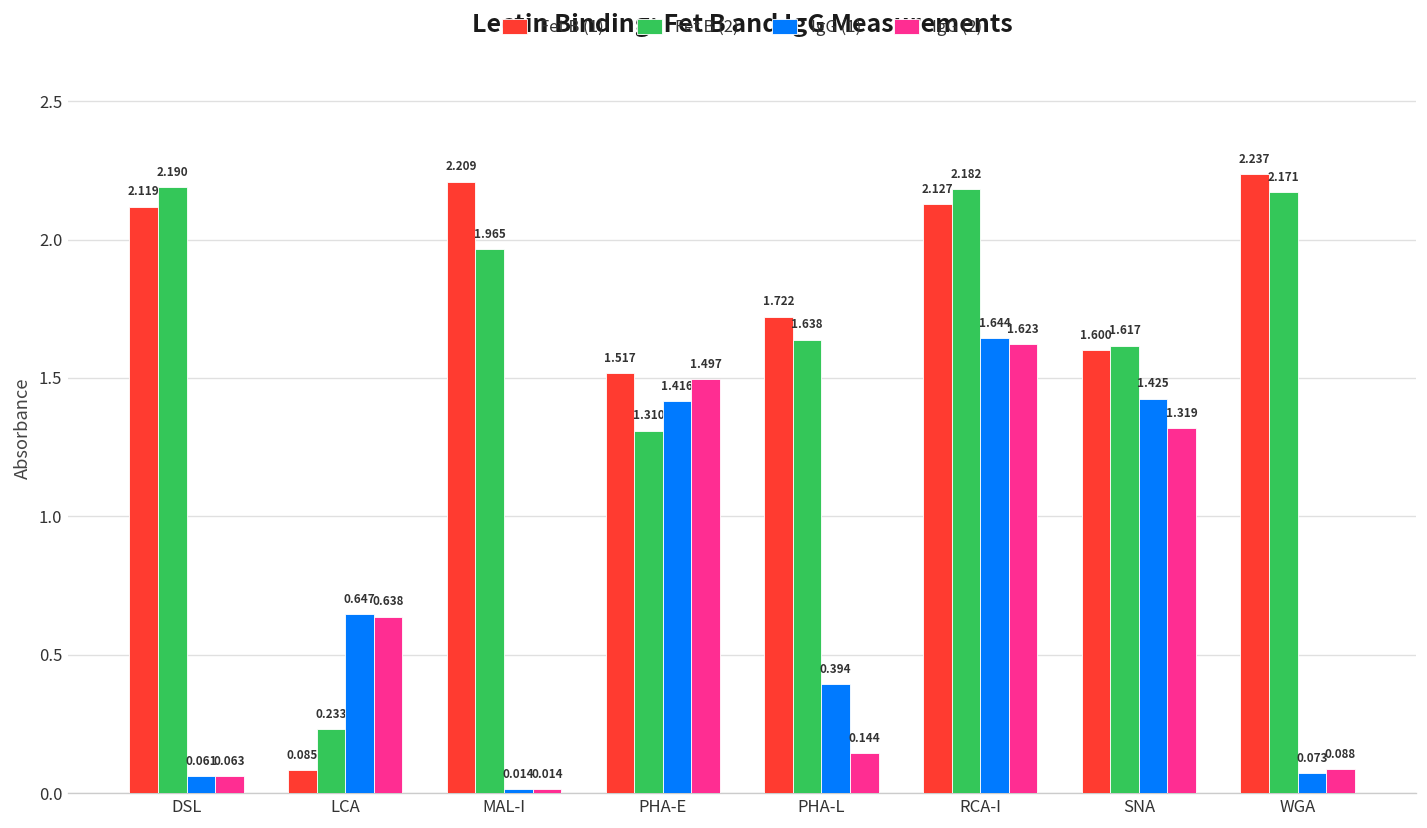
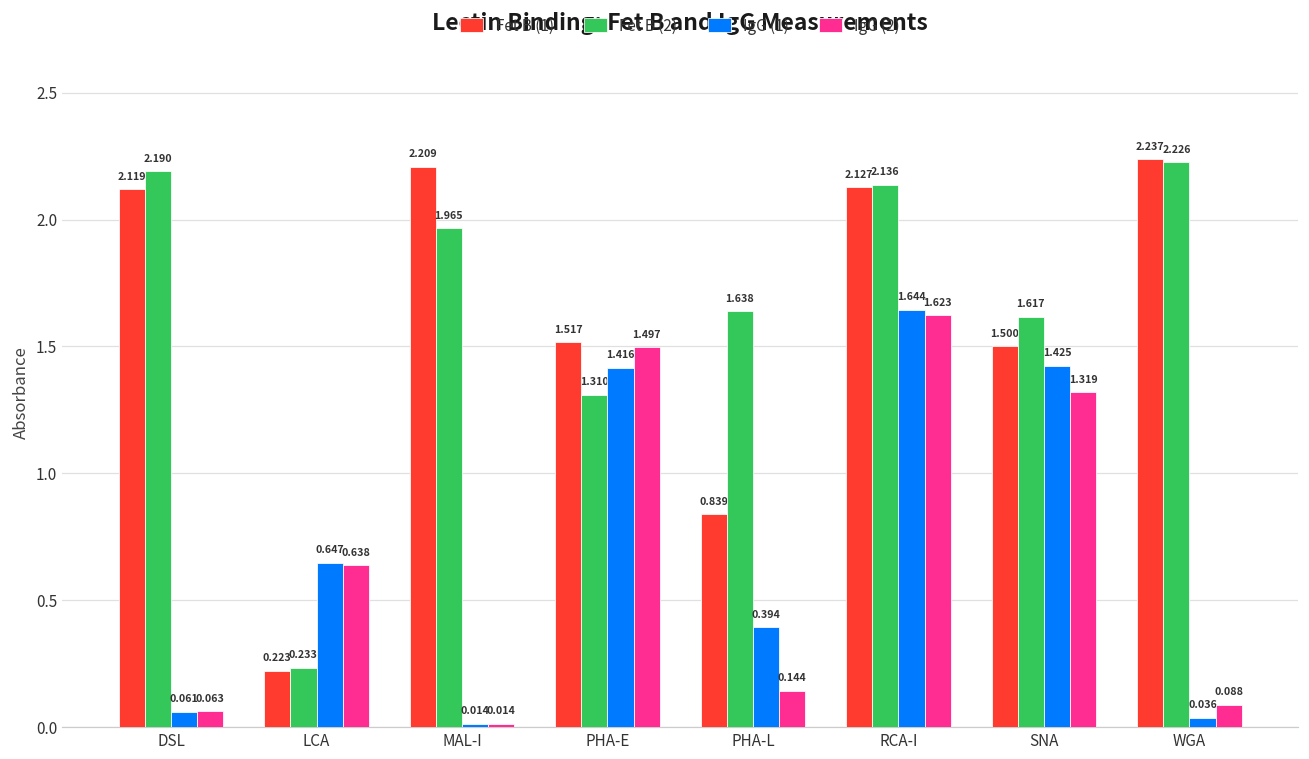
Fet B (1), LCA: 0.085 -> 0.223
Fet B (1), PHA-L: 1.722 -> 0.839
Fet B (2), RCA-I: 2.182 -> 2.136
Fet B (1), SNA: 1.600 -> 1.500
Fet B (2), WGA: 2.171 -> 2.226
IgG (1), WGA: 0.073 -> 0.036
